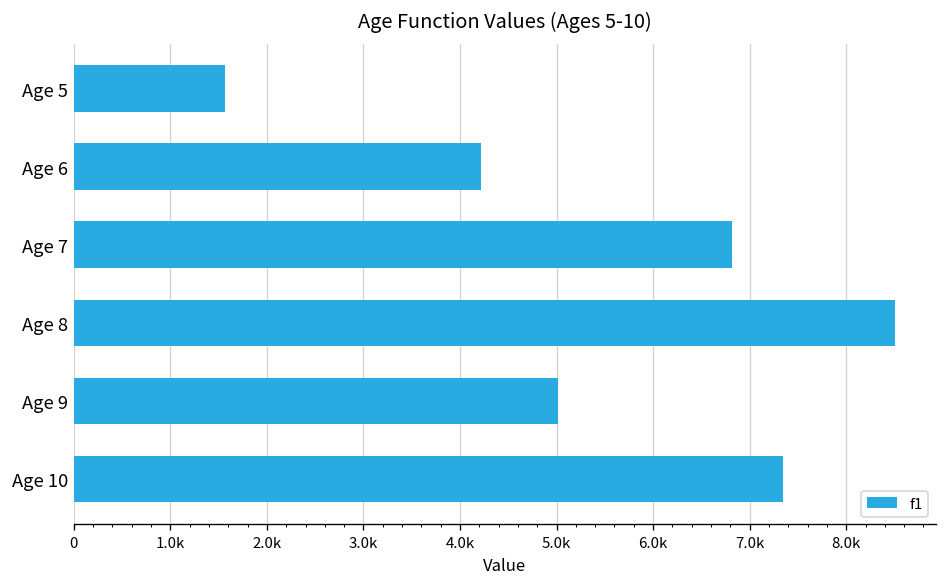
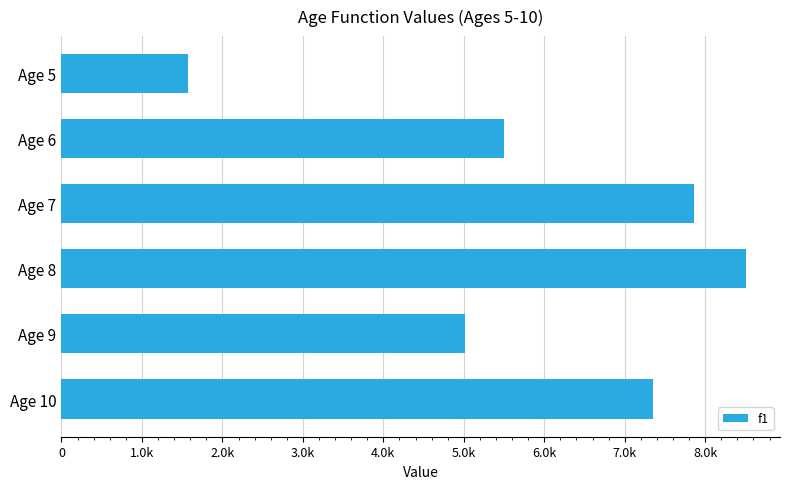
Age 6: 4200 -> 5500
Age 7: 6800 -> 7900
